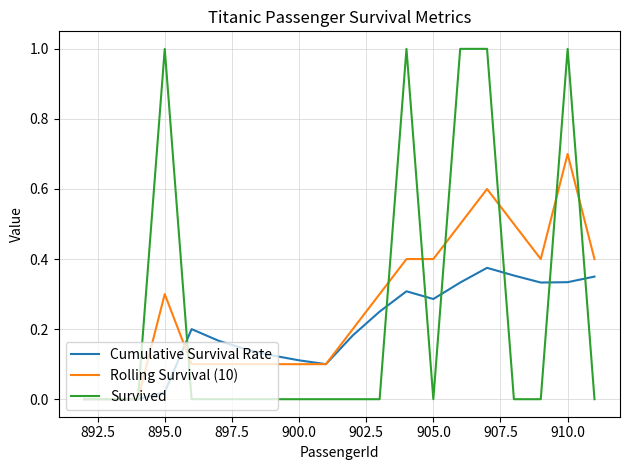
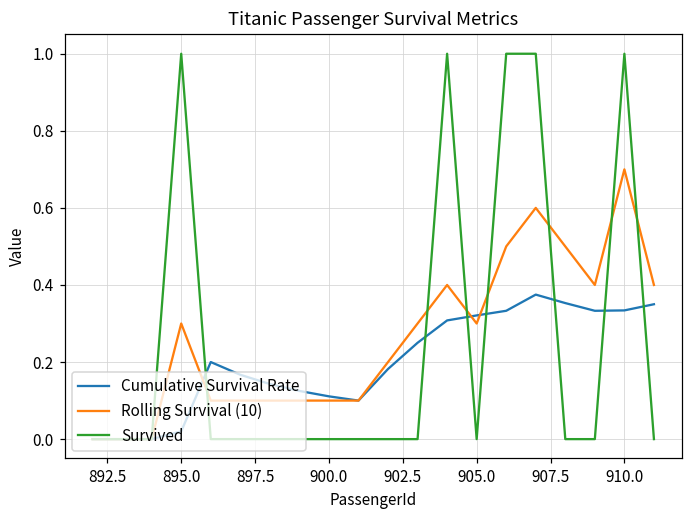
Cumulative Survival Rate, 905.0: 0.29 -> 0.32
Rolling Survival (10), 905.0: 0.4 -> 0.3
